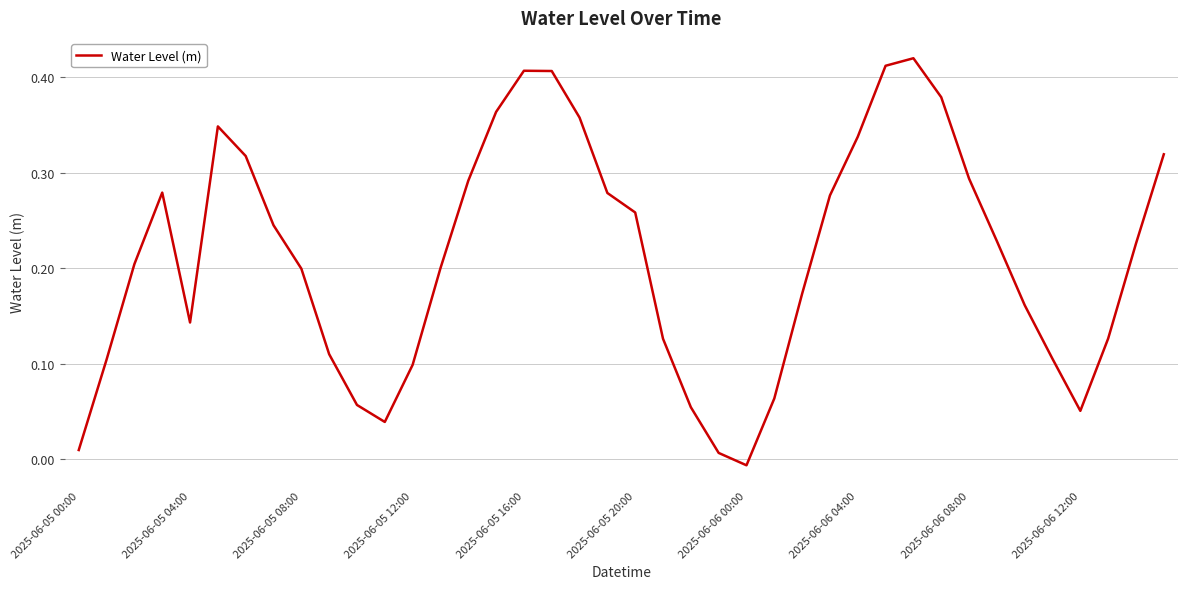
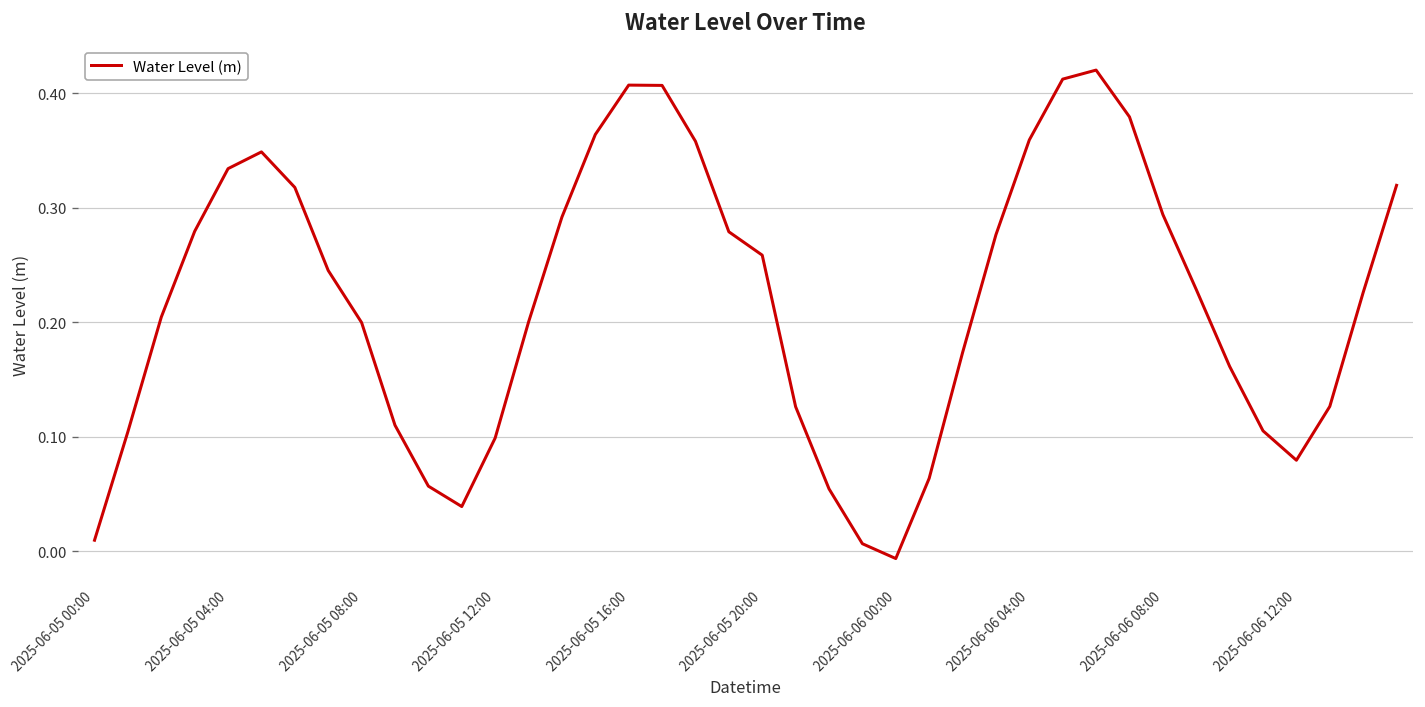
2025-06-05 04:00: 0.14 -> 0.33
2025-06-06 04:00: 0.34 -> 0.36
2025-06-06 12:00: 0.05 -> 0.08
